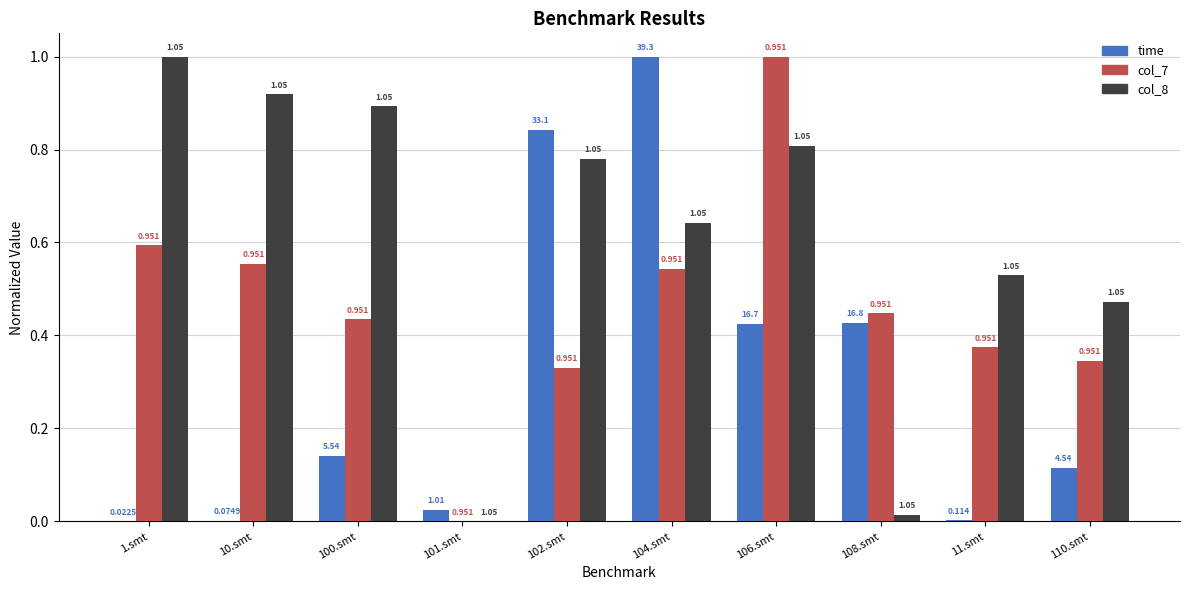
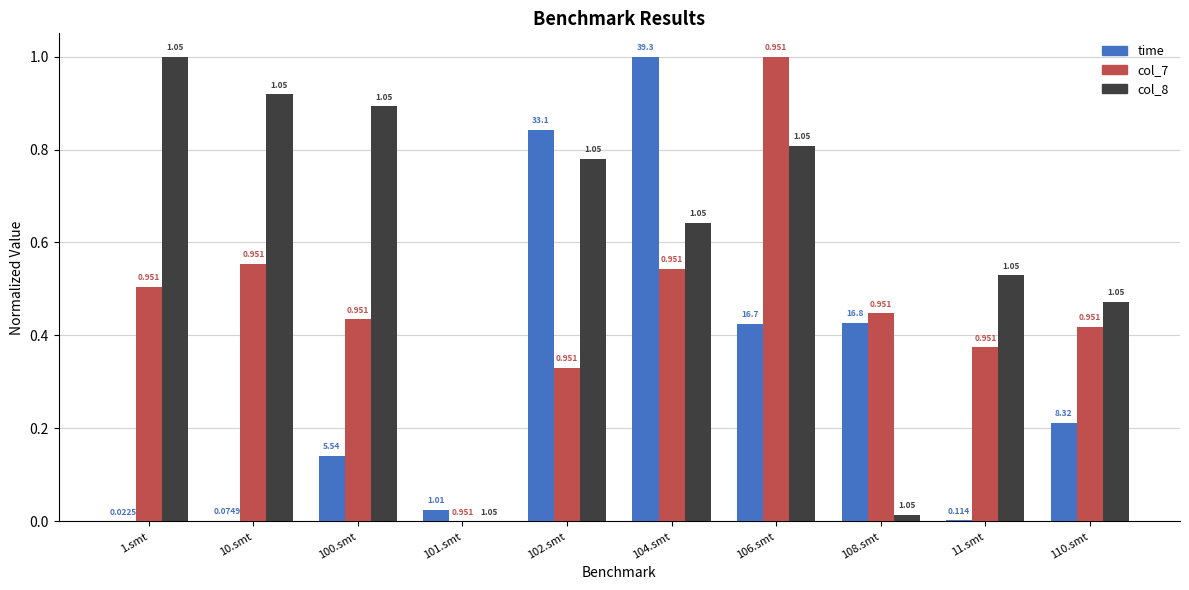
col_7, 1.smt: 0.59 -> 0.50
time, 110.smt: 4.54 -> 8.32
col_7, 110.smt: 0.35 -> 0.42
